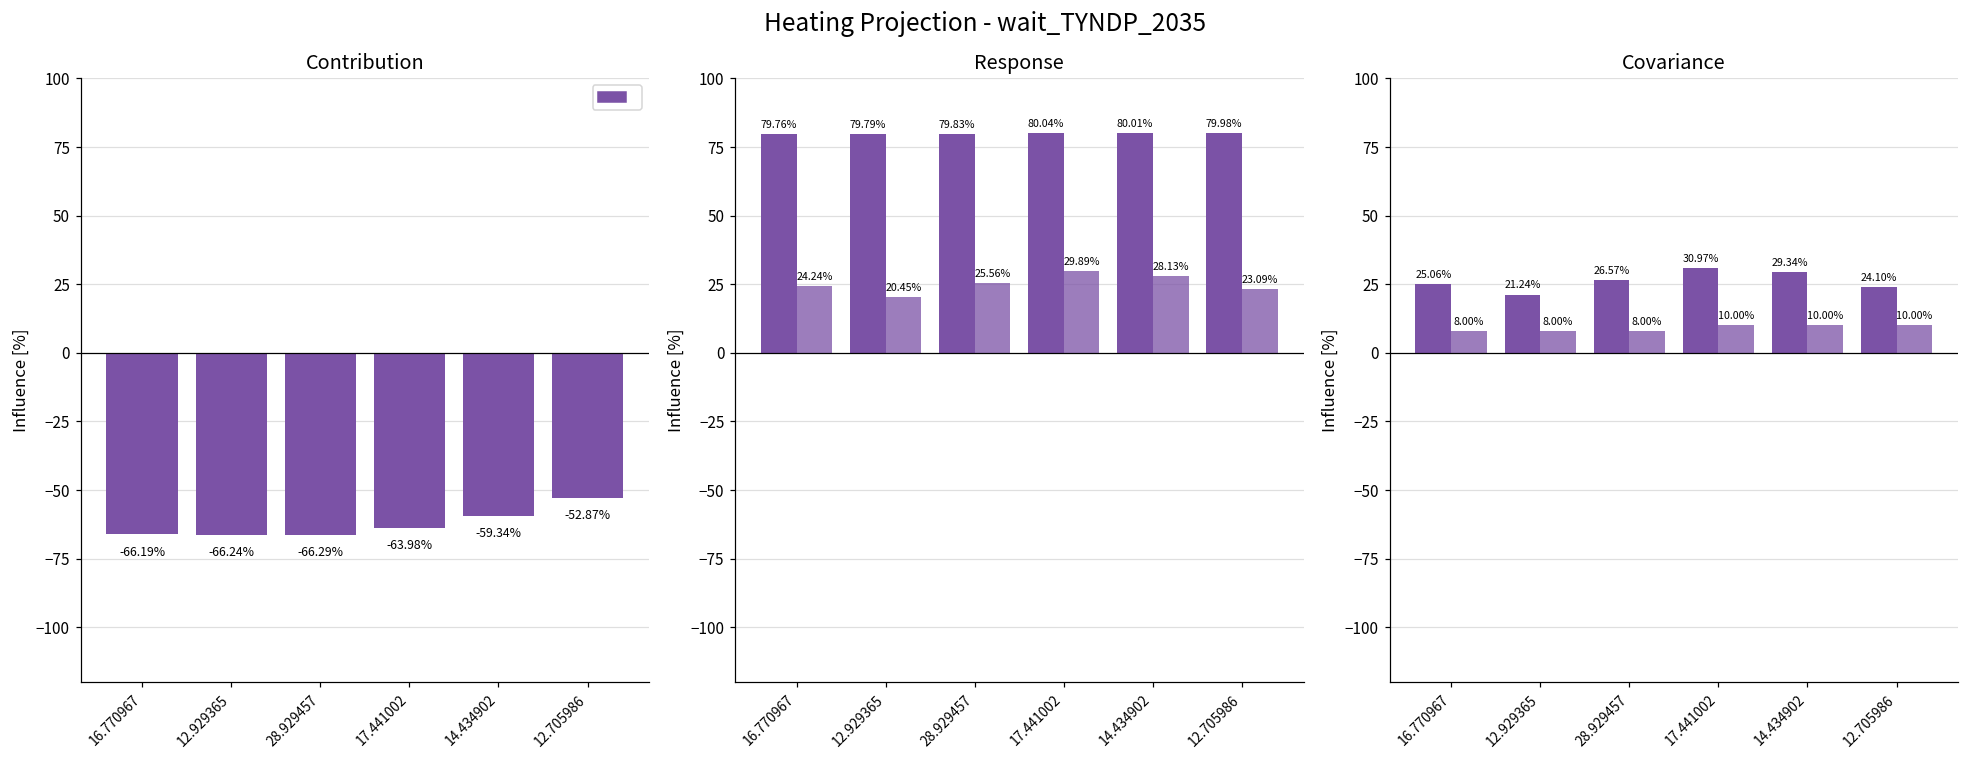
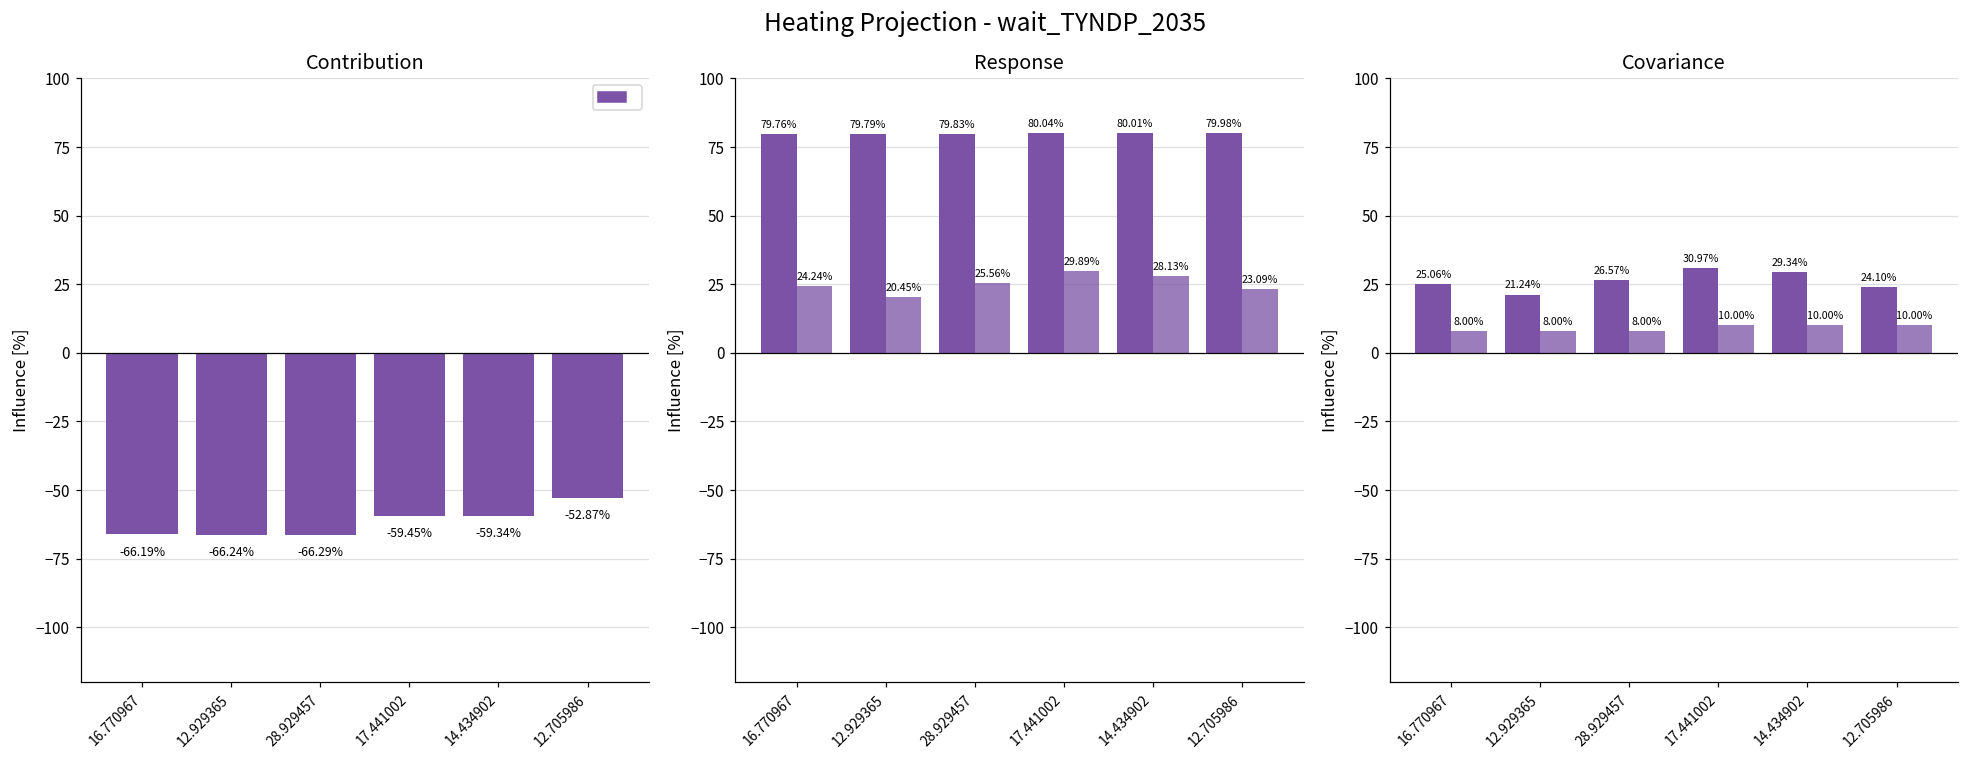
Contribution, 17.441002: -63.98% -> -59.45%
